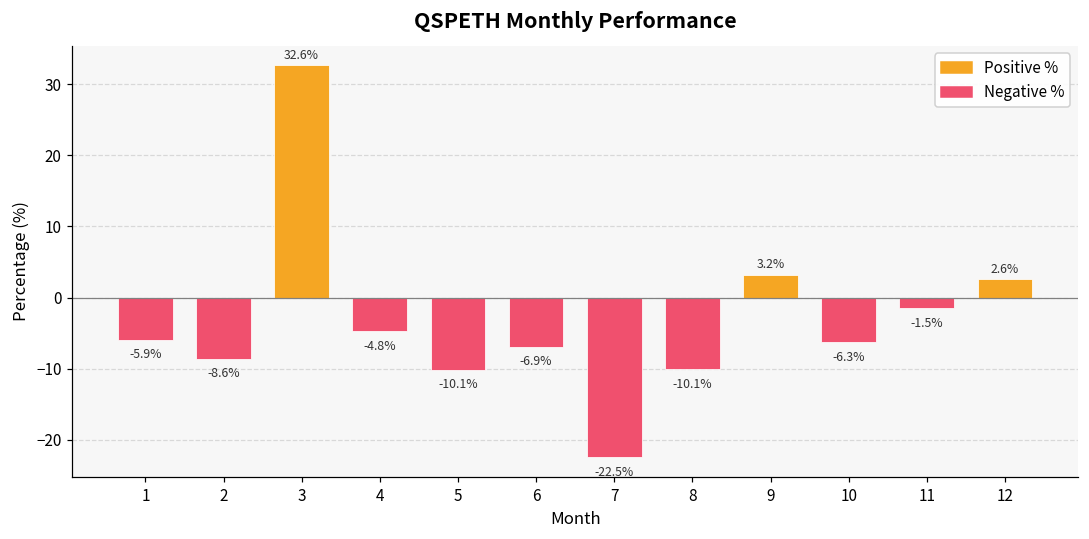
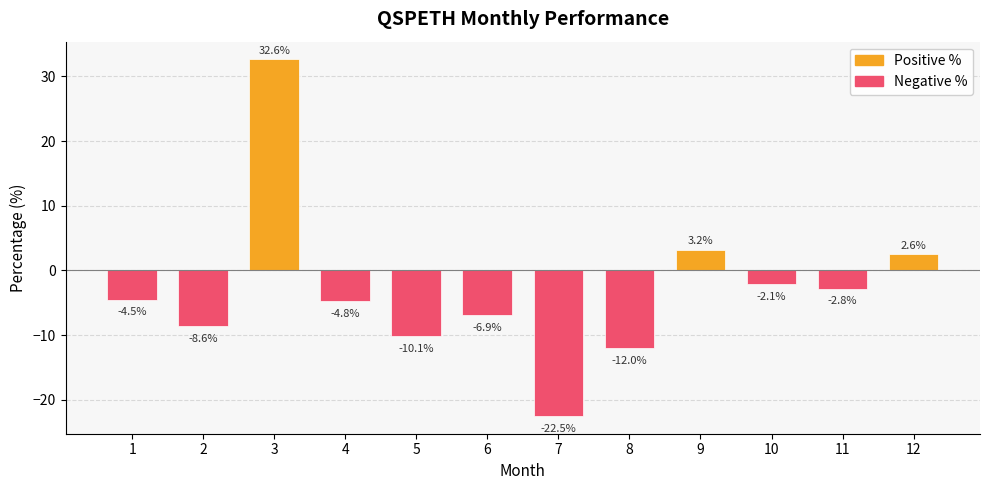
1: -5.9% -> -4.5%
8: -10.1% -> -12.0%
10: -6.3% -> -2.1%
11: -1.5% -> -2.8%
